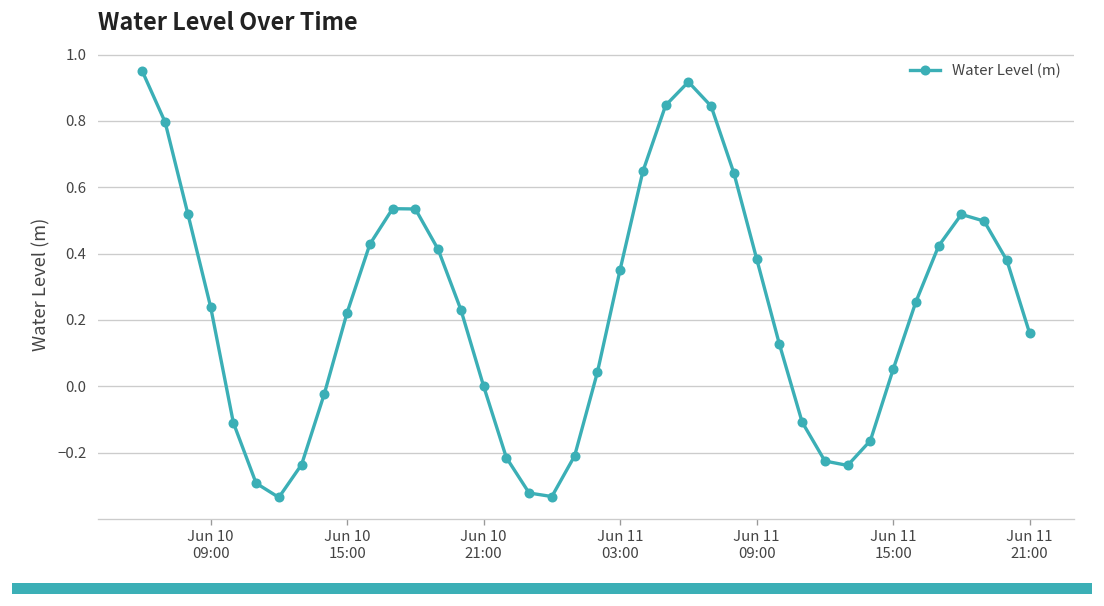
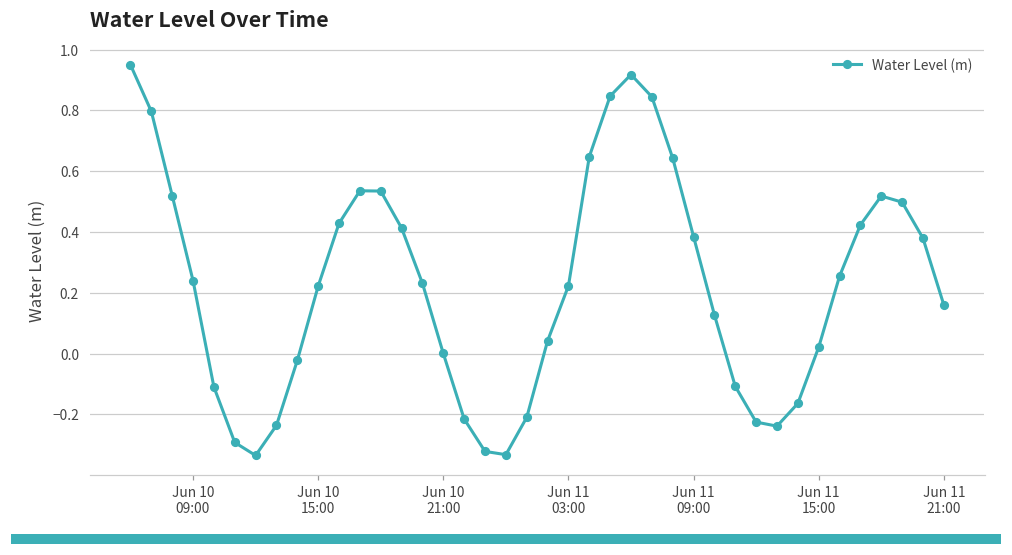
Jun 11 03:00: 0.35 -> 0.22
Jun 11 15:00: 0.05 -> 0.02
